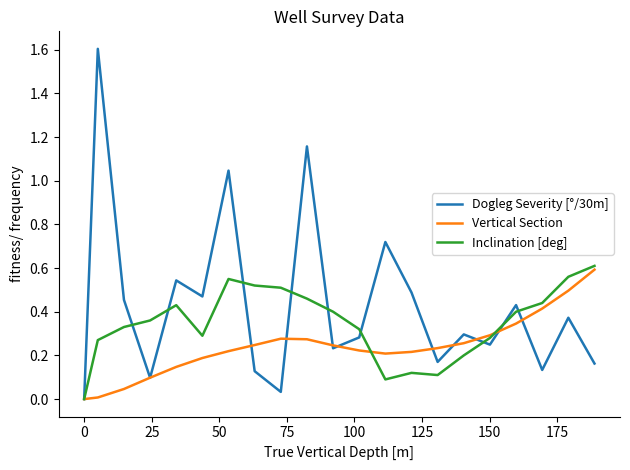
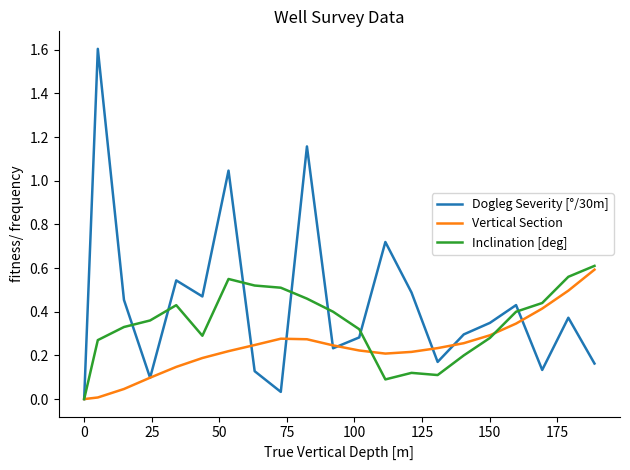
Dogleg Severity [°/30m], 150: 0.25 -> 0.35
